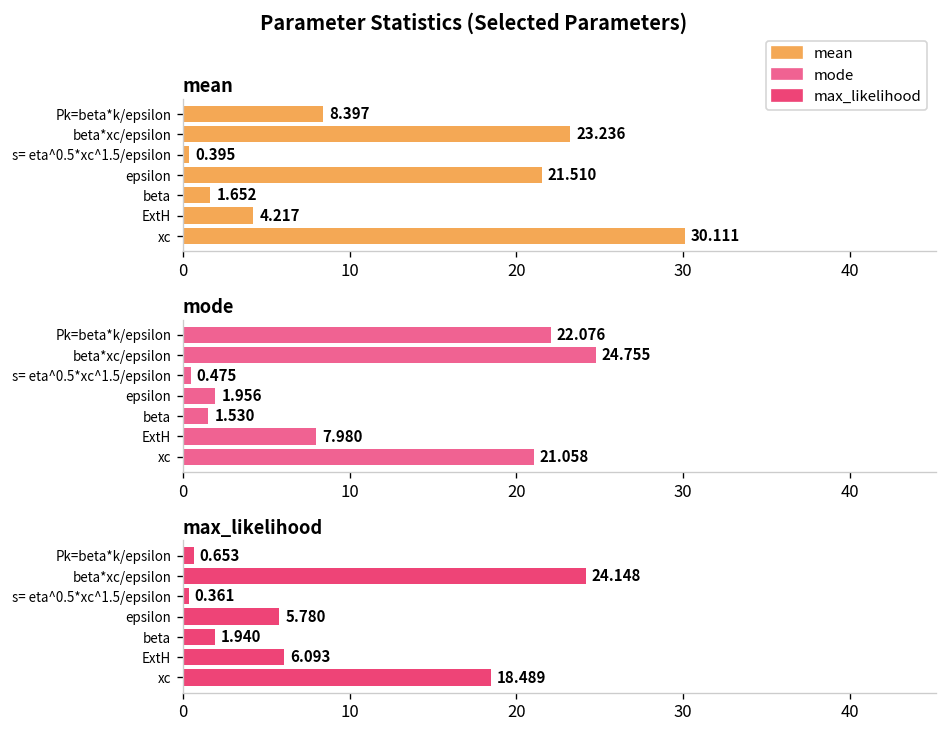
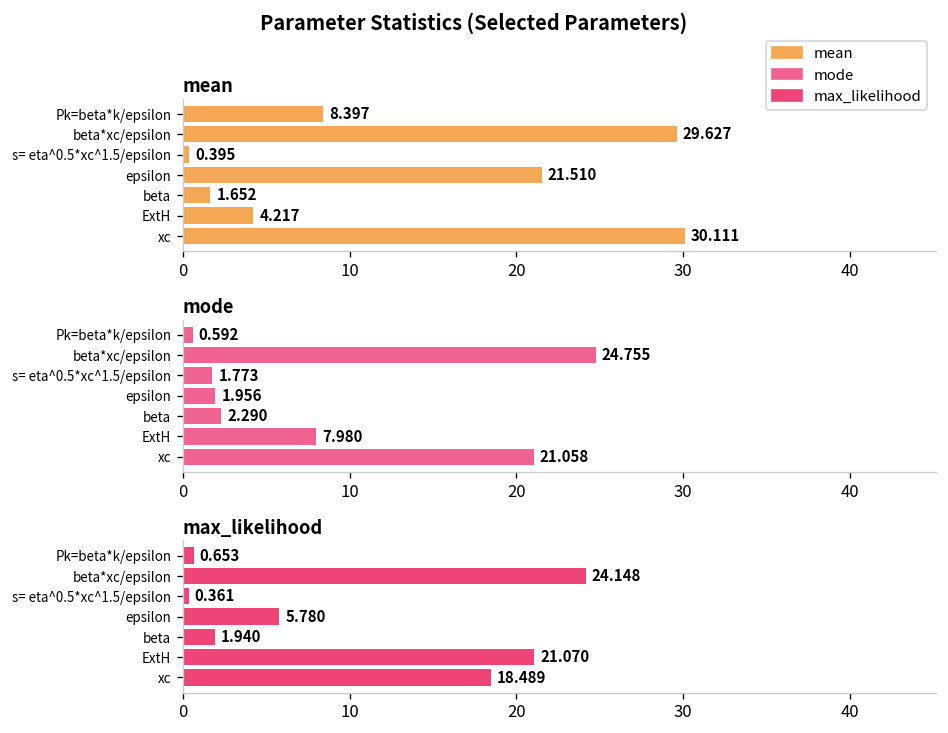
mean, beta*xc/epsilon: 23.236 -> 29.627
mode, Pk=beta*k/epsilon: 22.076 -> 0.592
mode, s= eta^0.5*xc^1.5/epsilon: 0.475 -> 1.773
mode, beta: 1.530 -> 2.290
max_likelihood, ExtH: 6.093 -> 21.070
